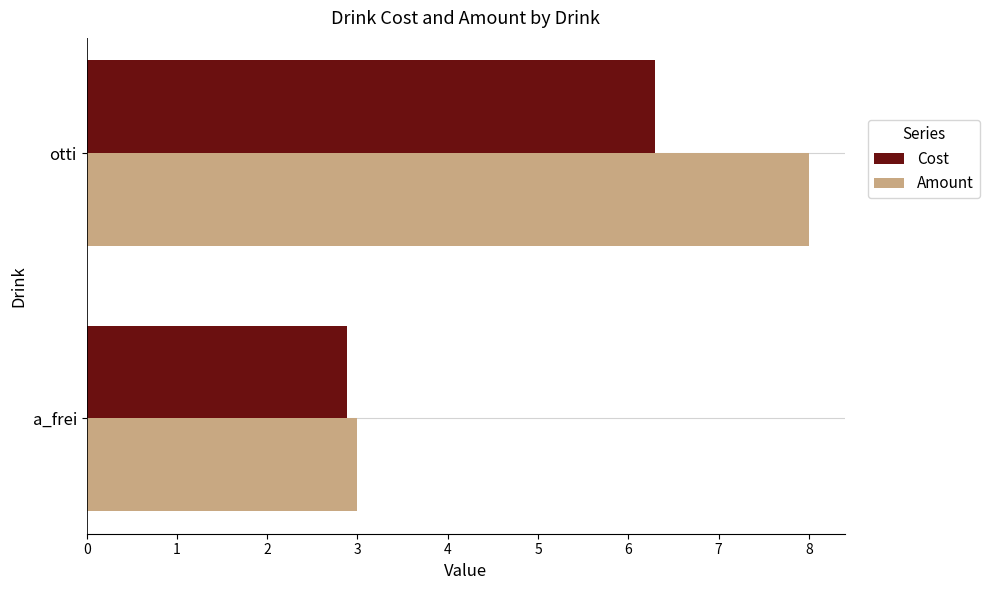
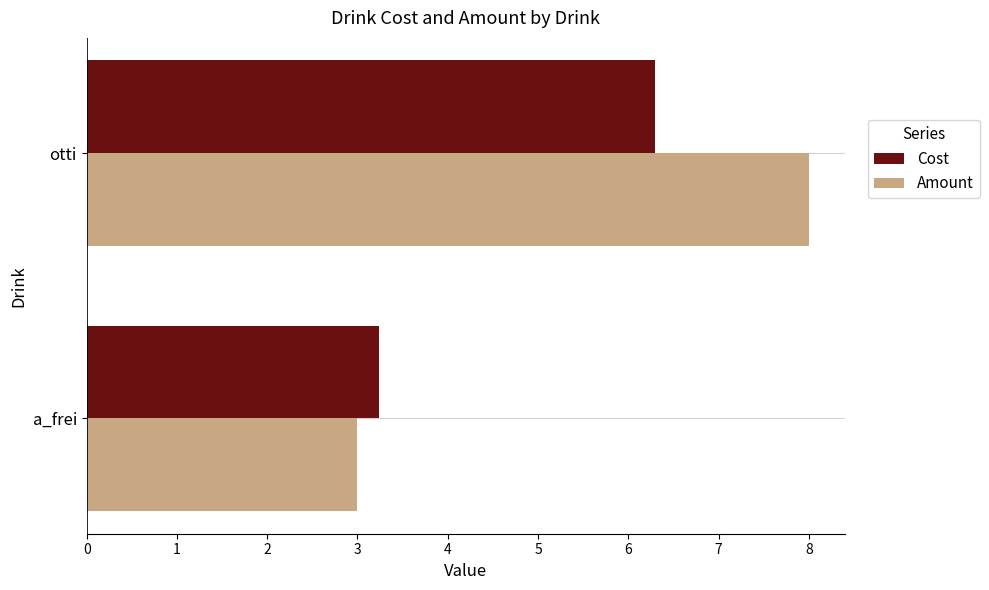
Cost, a_frei: 2.9 -> 3.2
